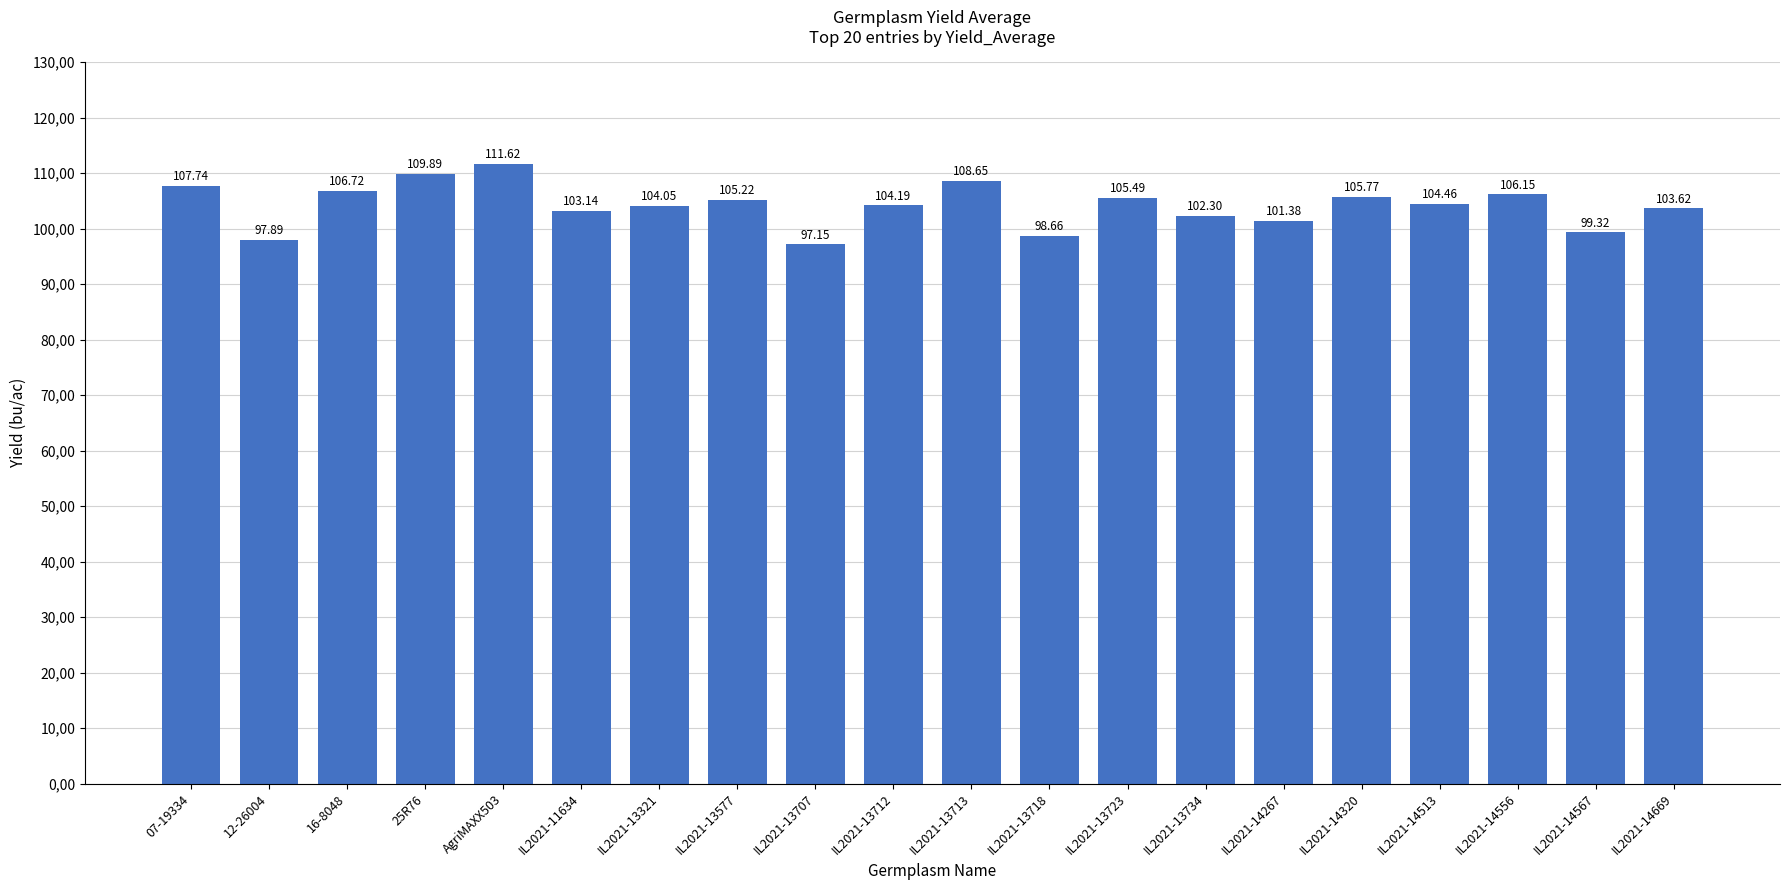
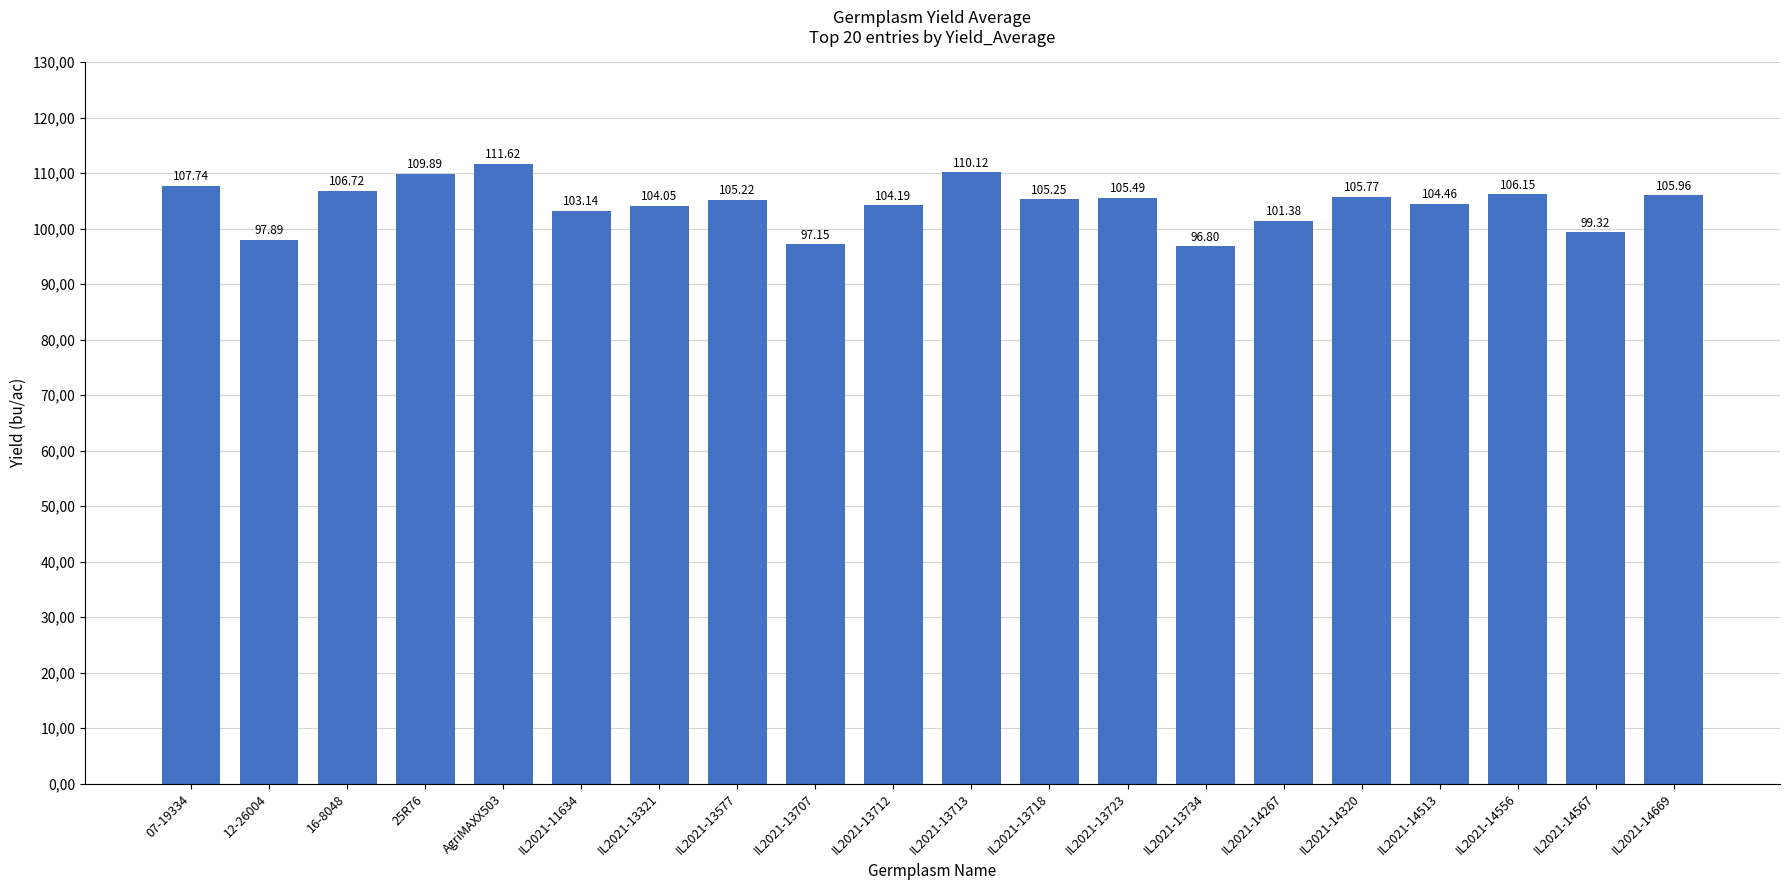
IL2021-13713: 108.65 -> 110.12
IL2021-13718: 98.66 -> 105.25
IL2021-13734: 102.30 -> 96.80
IL2021-14669: 103.62 -> 105.96
